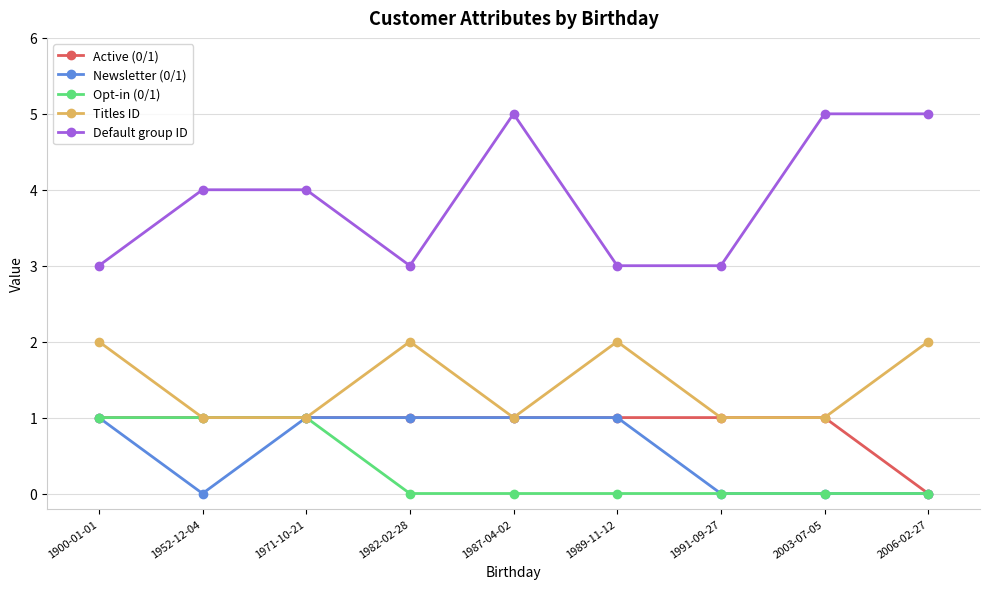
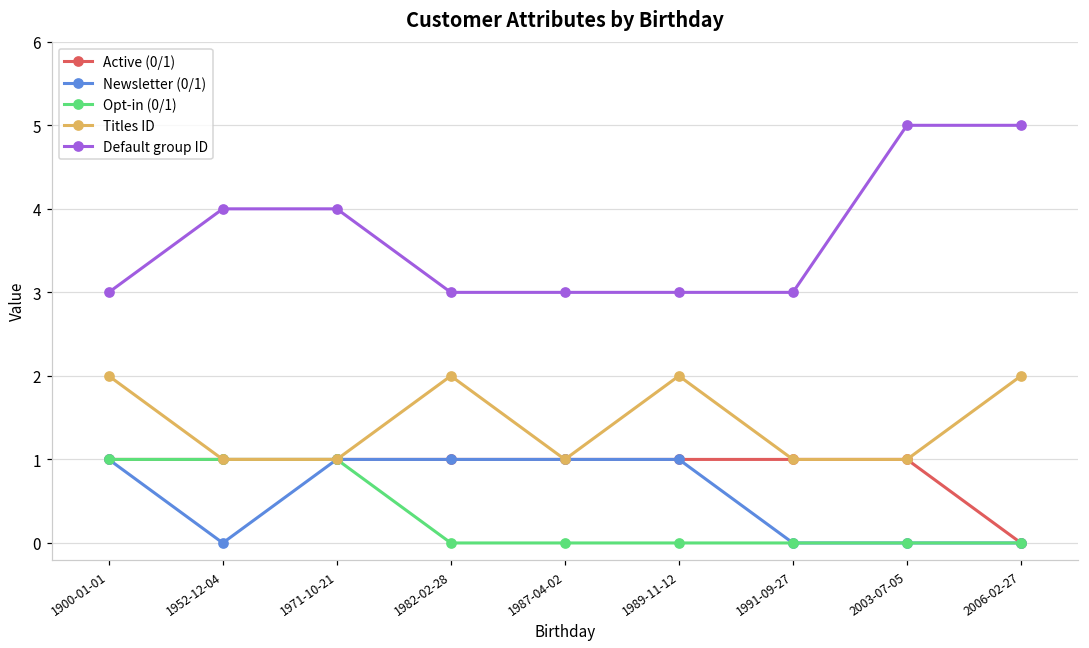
Default group ID, 1987-04-02: 5 -> 3
